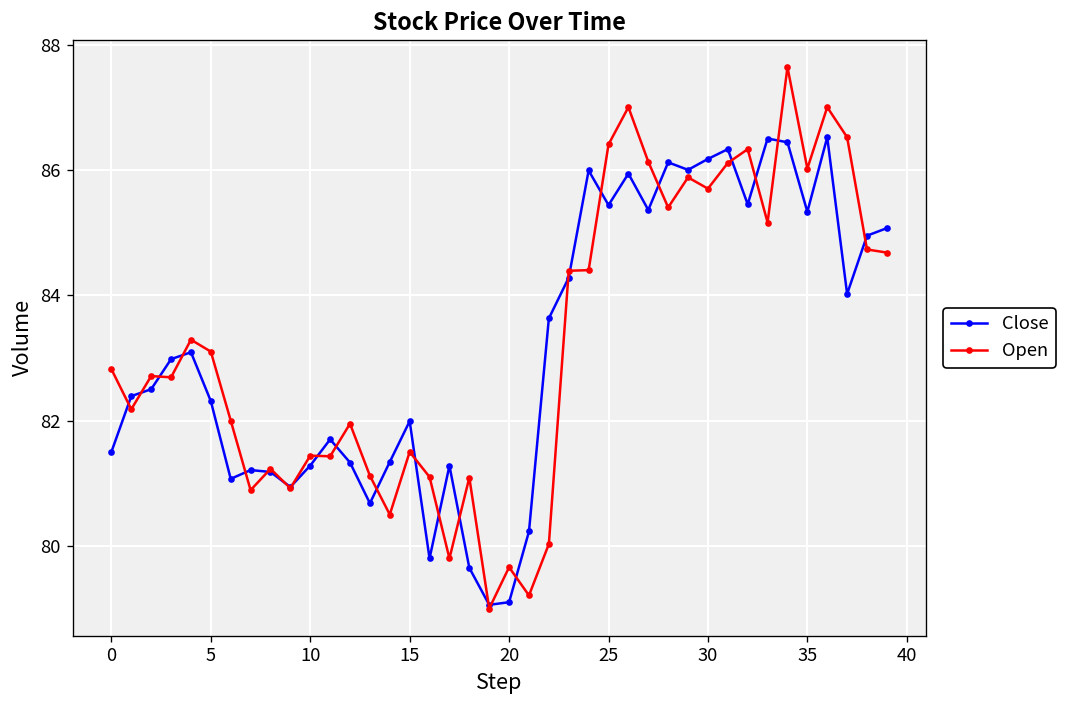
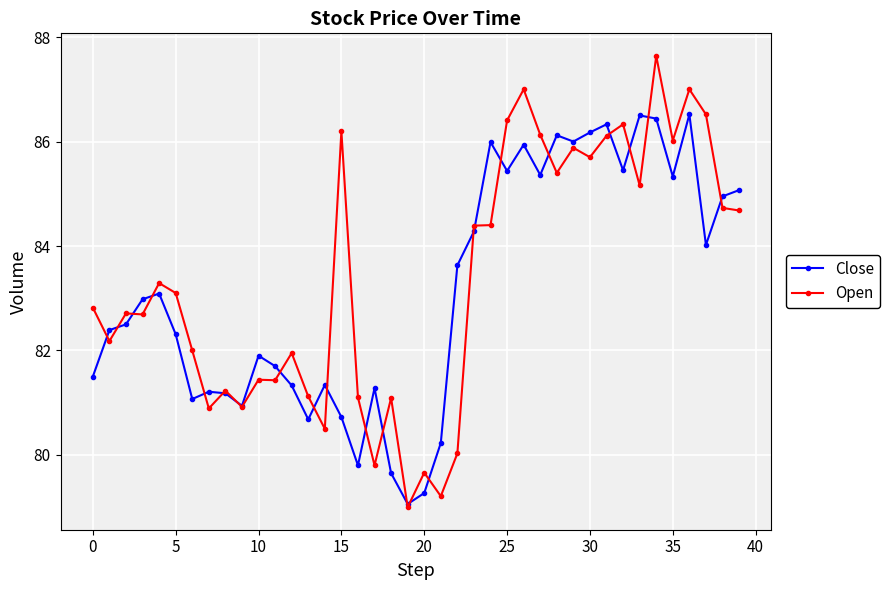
Close, 10: 81.3 -> 81.9
Close, 15: 82.0 -> 80.7
Open, 15: 81.5 -> 86.2
Close, 20: 79.1 -> 79.3
